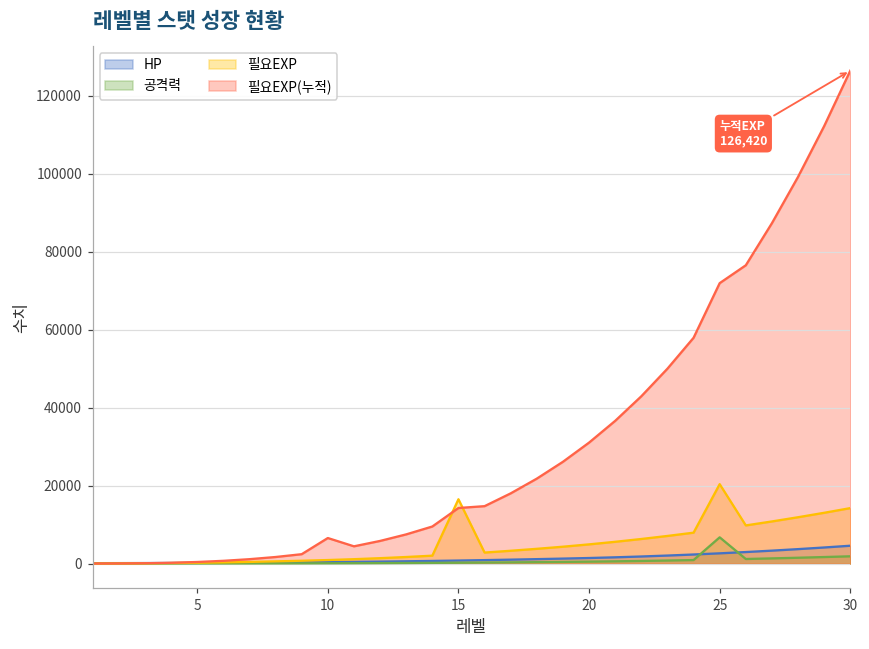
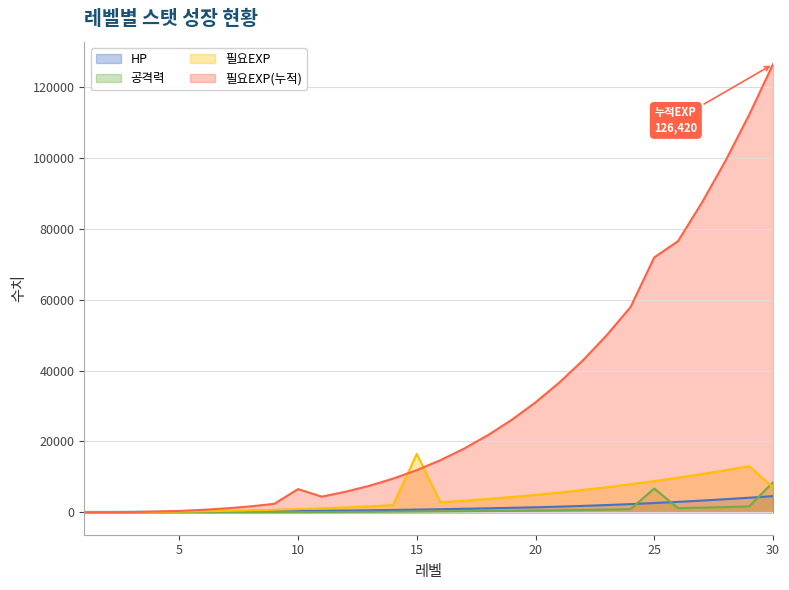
필요EXP(누적), 15: 14000 -> 12000
필요EXP, 25: 20000 -> 9000
공격력, 30: 2000 -> 8000
필요EXP, 30: 14000 -> 7000
